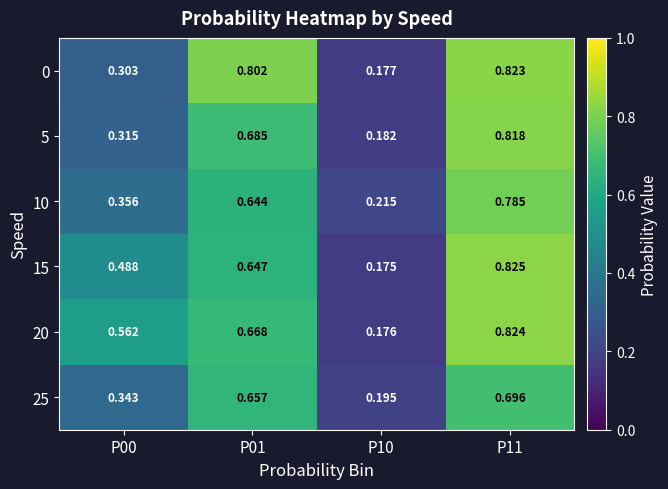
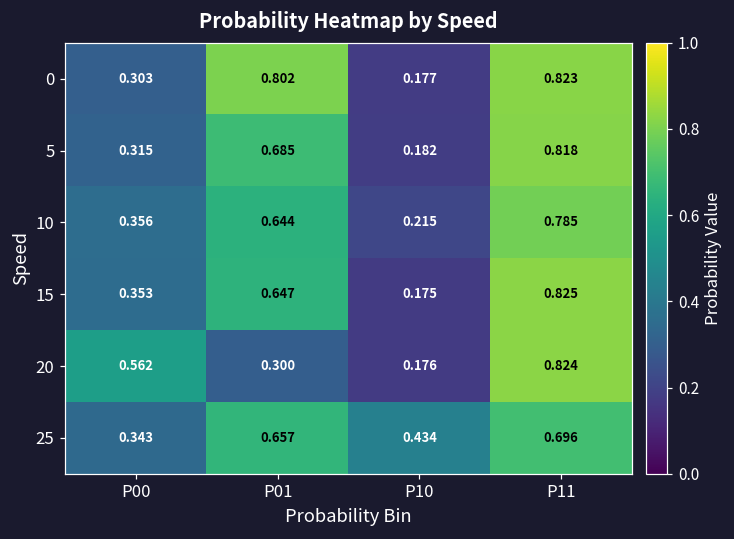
15, P00: 0.488 -> 0.353
20, P01: 0.668 -> 0.300
25, P10: 0.195 -> 0.434
